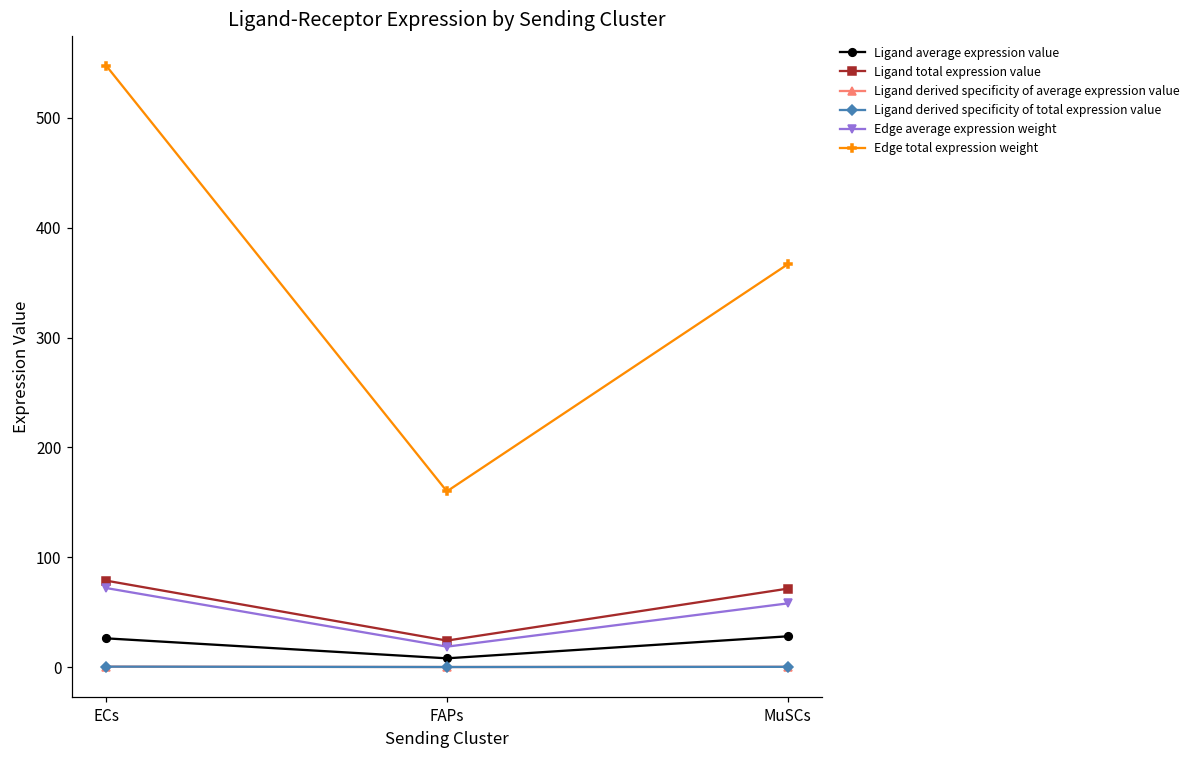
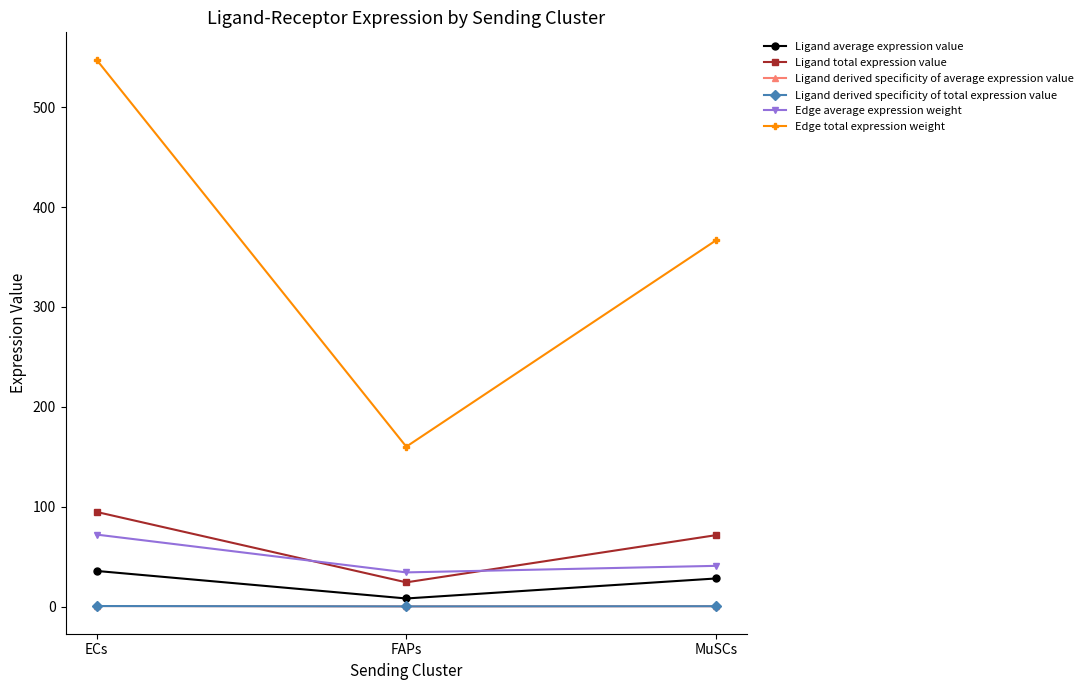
Ligand average expression value, ECs: 30 -> 40
Ligand total expression value, ECs: 80 -> 90
Edge average expression weight, FAPs: 20 -> 30
Edge average expression weight, MuSCs: 60 -> 40
